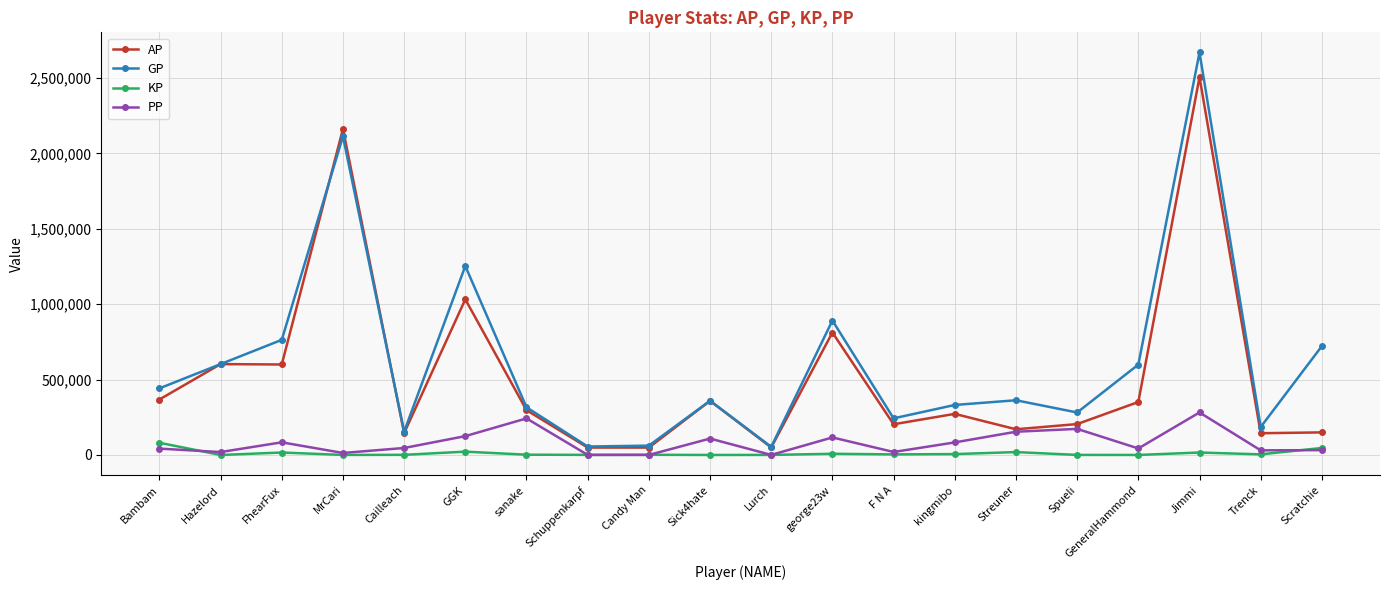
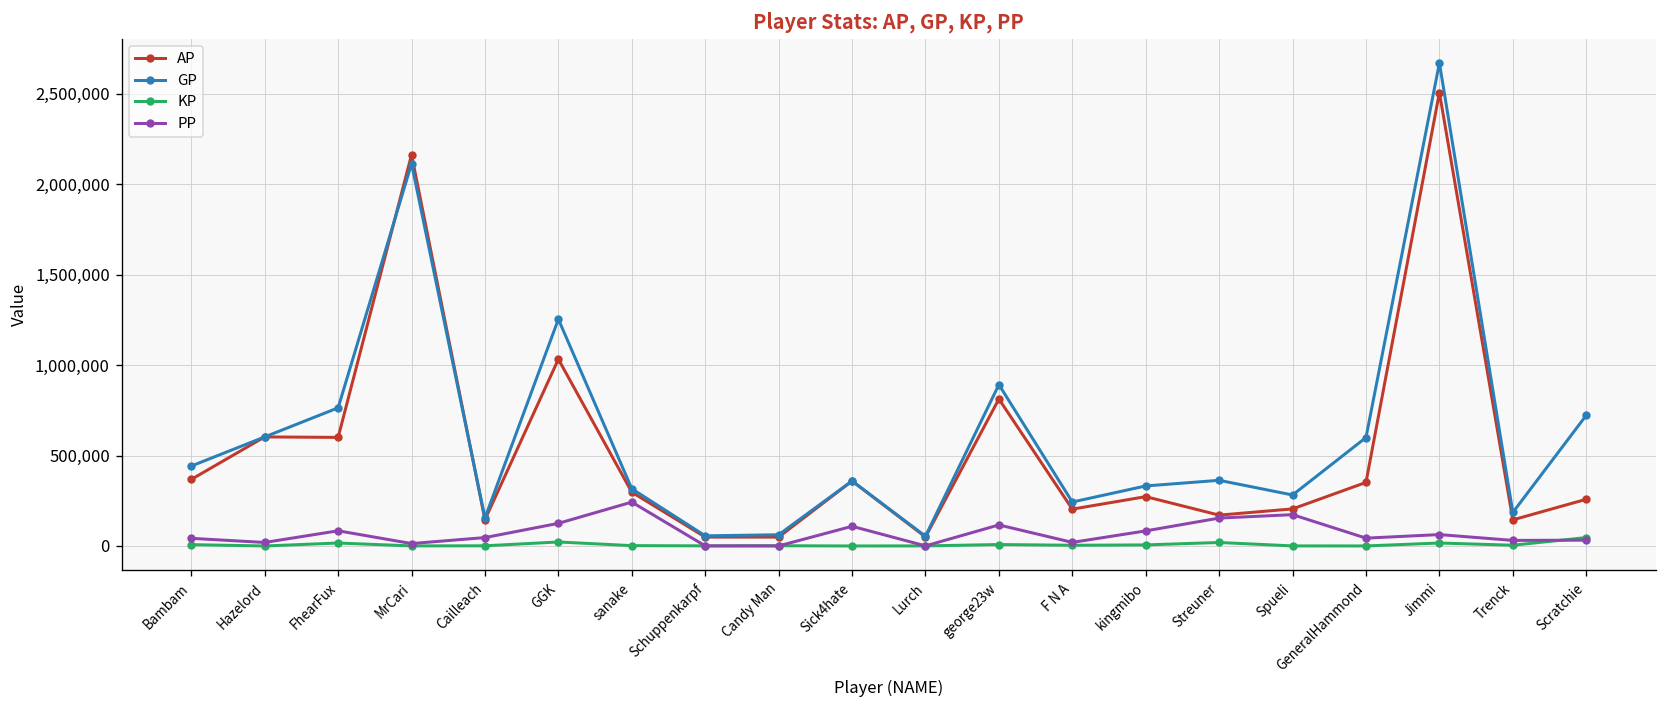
KP, Bambam: 80,000 -> 10,000
PP, Jimmi: 280,000 -> 60,000
AP, Scratchie: 150,000 -> 260,000
